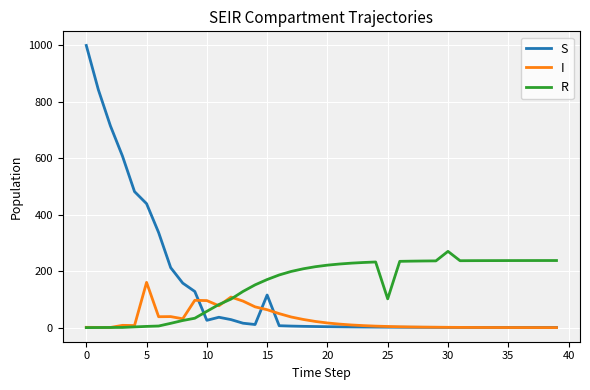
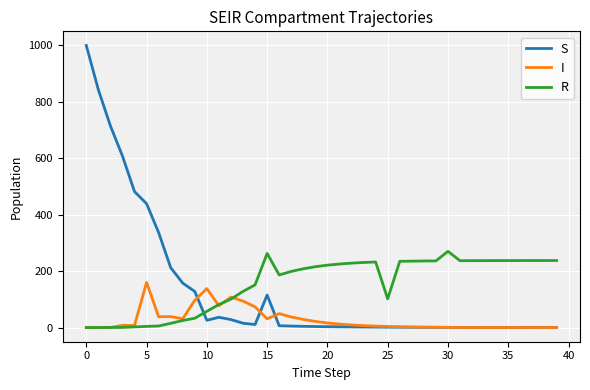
I, 10: 100 -> 140
I, 15: 60 -> 30
R, 15: 170 -> 260
